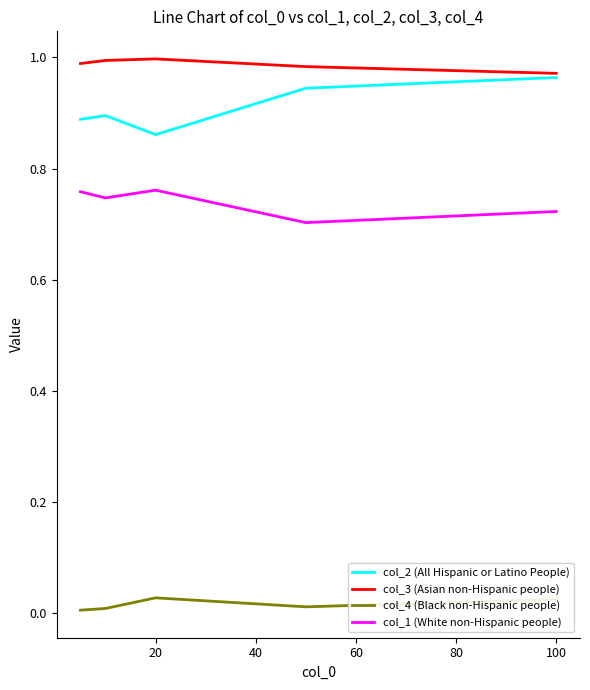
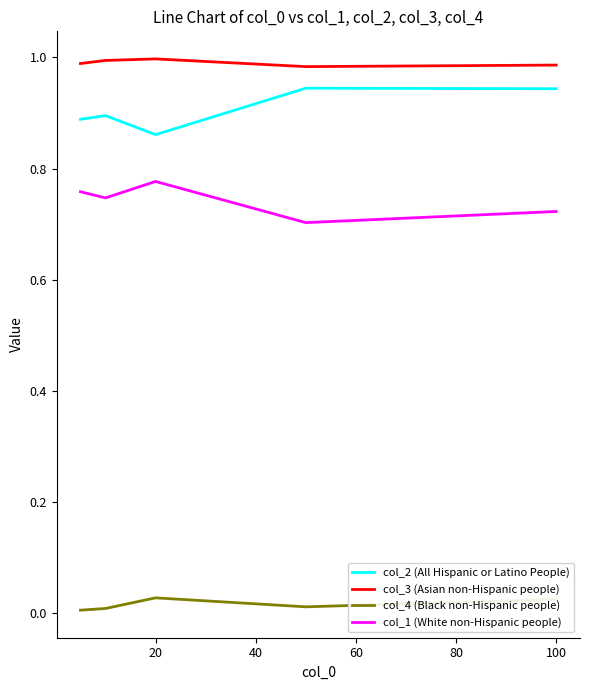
col_1 (White non-Hispanic people), 20: 0.76 -> 0.78
col_2 (All Hispanic or Latino People), 100: 0.96 -> 0.94
col_3 (Asian non-Hispanic people), 100: 0.97 -> 0.99
